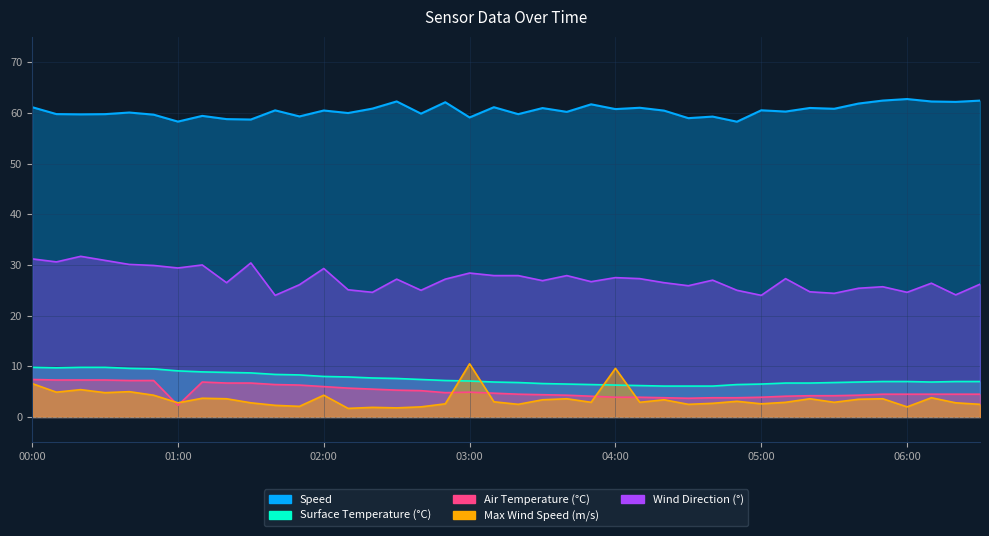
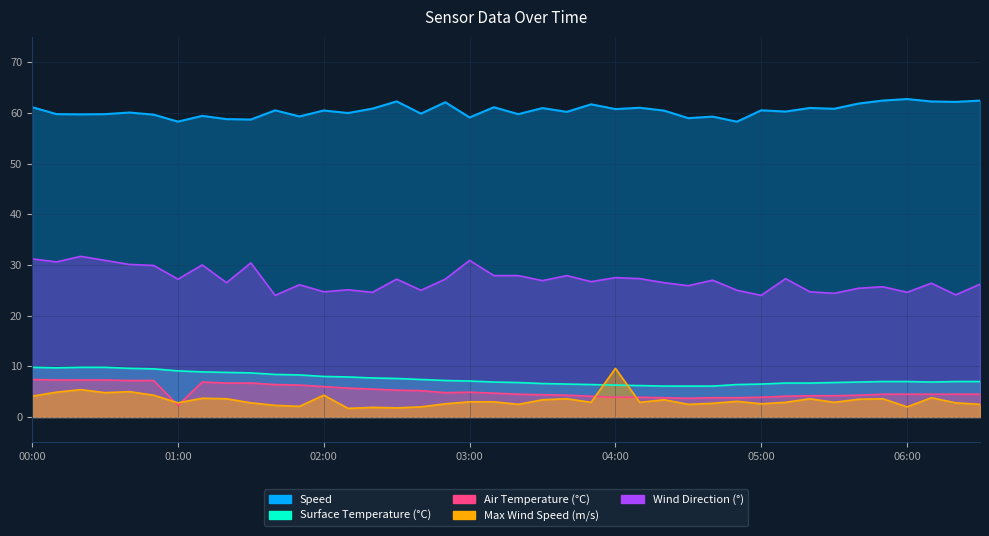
Max Wind Speed (m/s), 00:00: 7 -> 4
Wind Direction (°), 01:00: 29 -> 27
Wind Direction (°), 02:00: 29 -> 25
Wind Direction (°), 03:00: 28 -> 31
Max Wind Speed (m/s), 03:00: 11 -> 3
